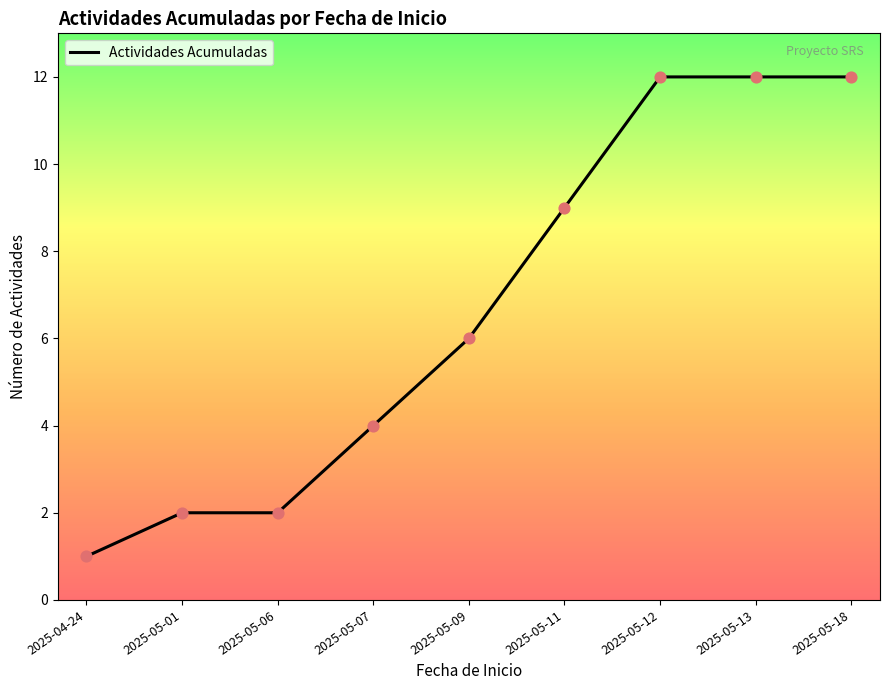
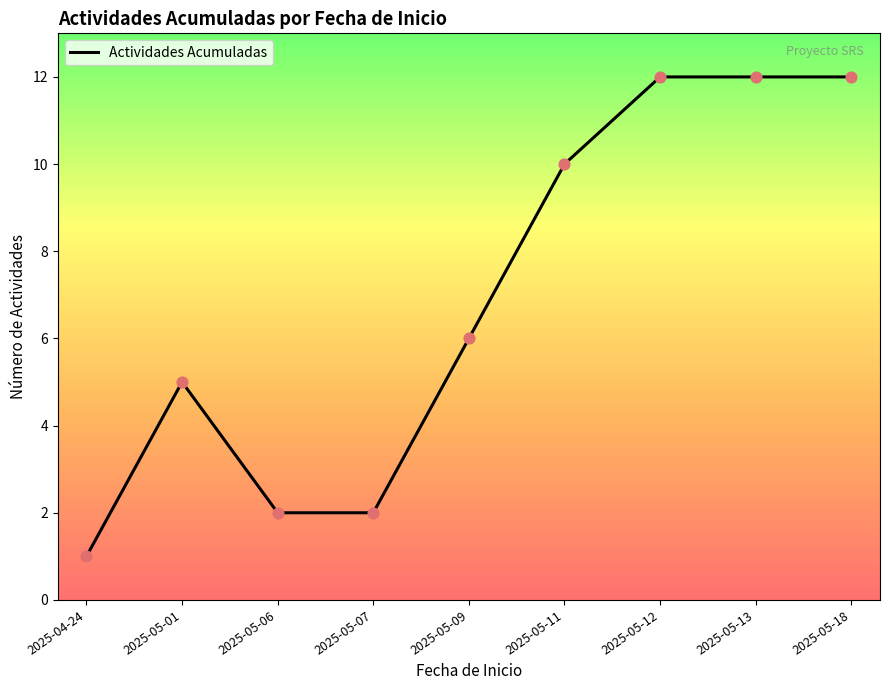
2025-05-01: 2 -> 5
2025-05-07: 4 -> 2
2025-05-11: 9 -> 10
